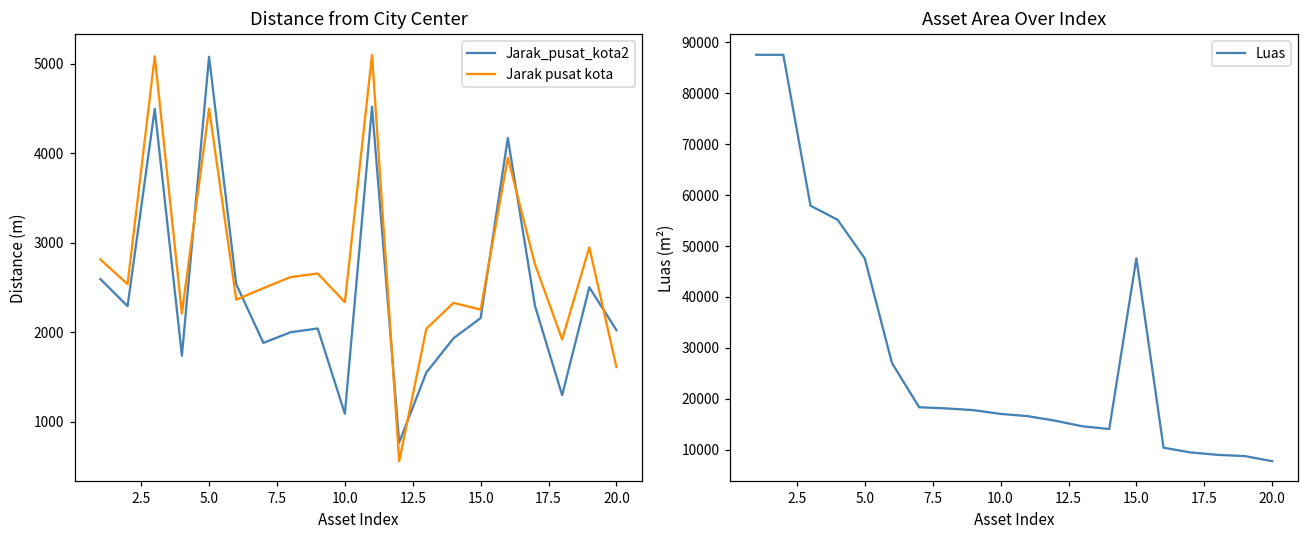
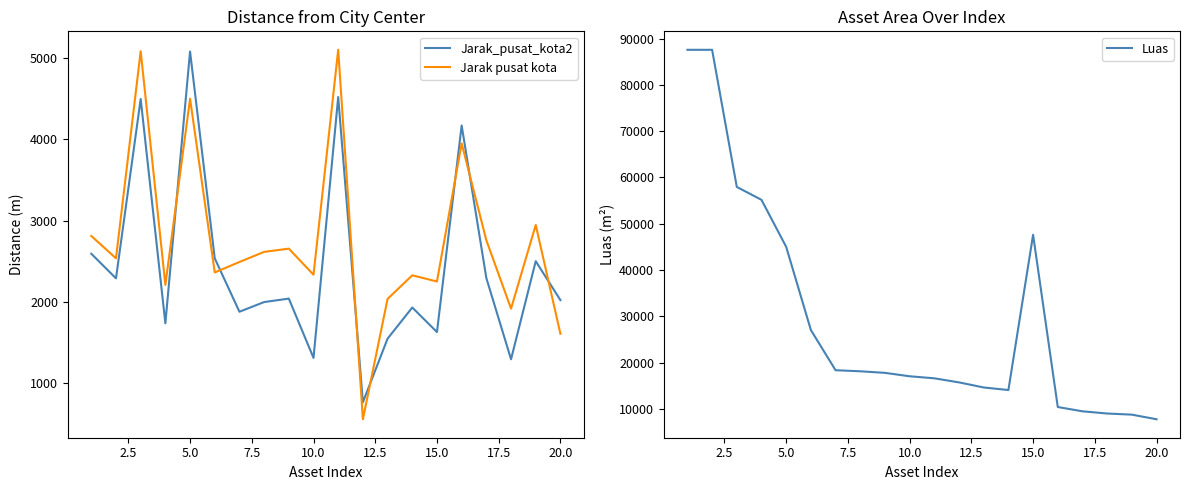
Distance from City Center, Jarak_pusat_kota2, 10.0: 1100 -> 1300
Distance from City Center, Jarak_pusat_kota2, 15.0: 2200 -> 1600
Asset Area Over Index, 5.0: 48000 -> 45000
